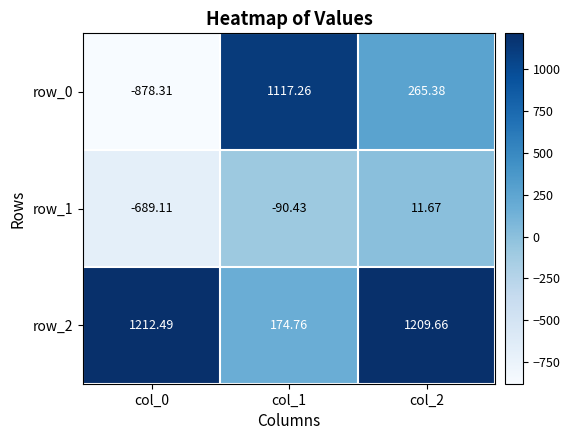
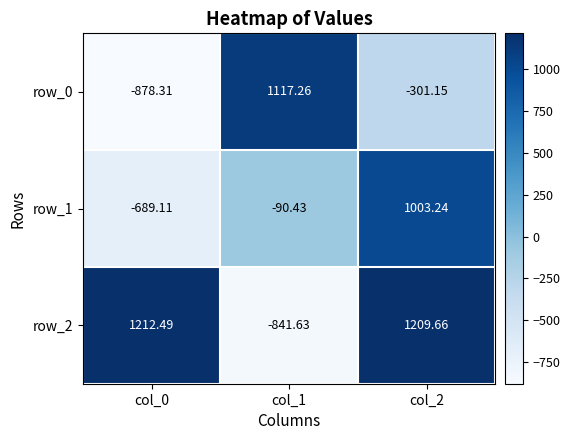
row_0, col_2: 265.38 -> -301.15
row_1, col_2: 11.67 -> 1003.24
row_2, col_1: 174.76 -> -841.63
